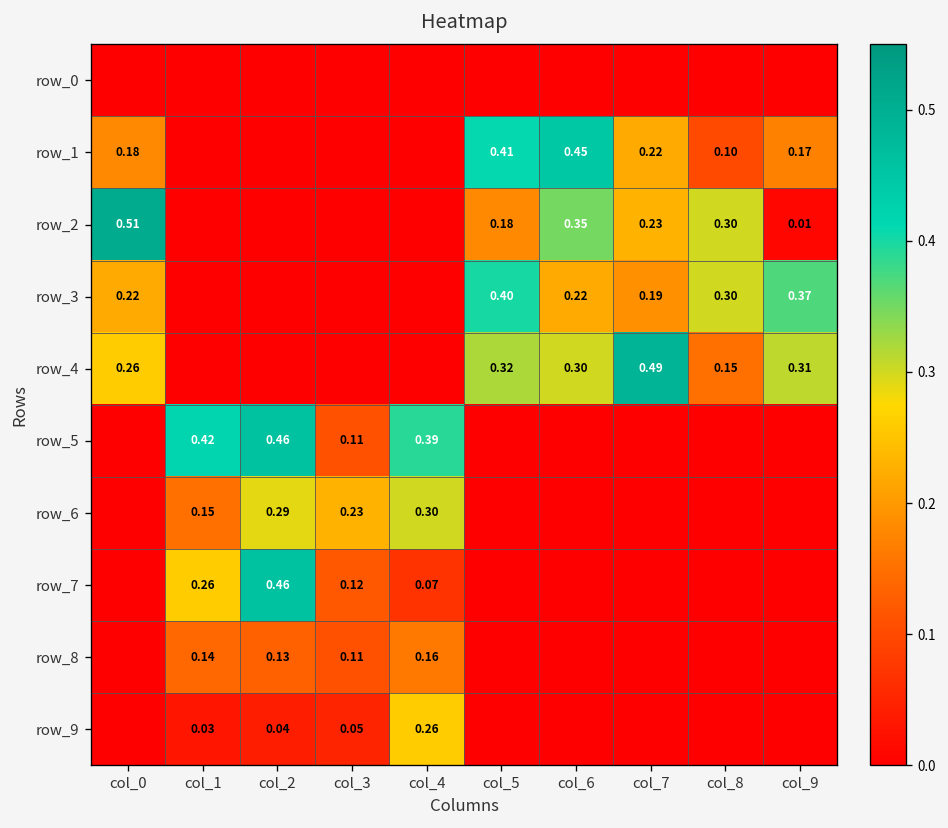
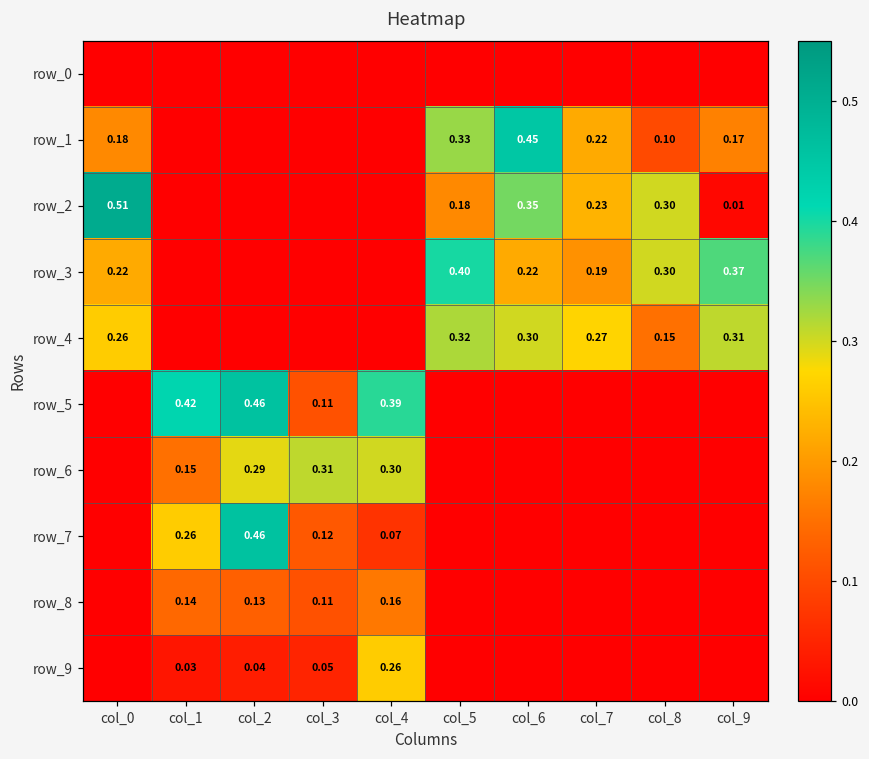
row_1, col_5: 0.41 -> 0.33
row_4, col_7: 0.49 -> 0.27
row_6, col_3: 0.23 -> 0.31
